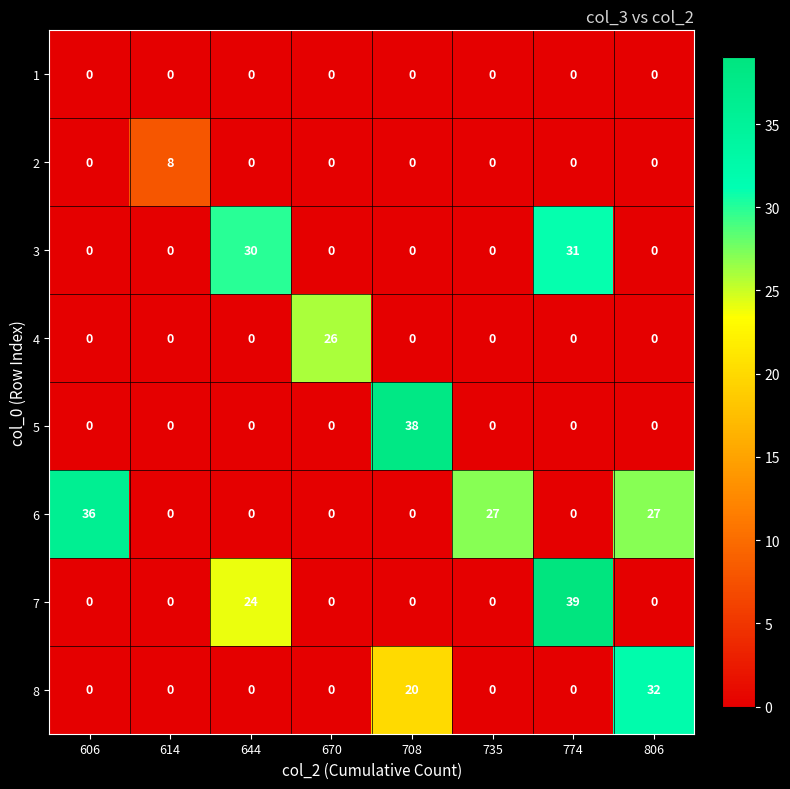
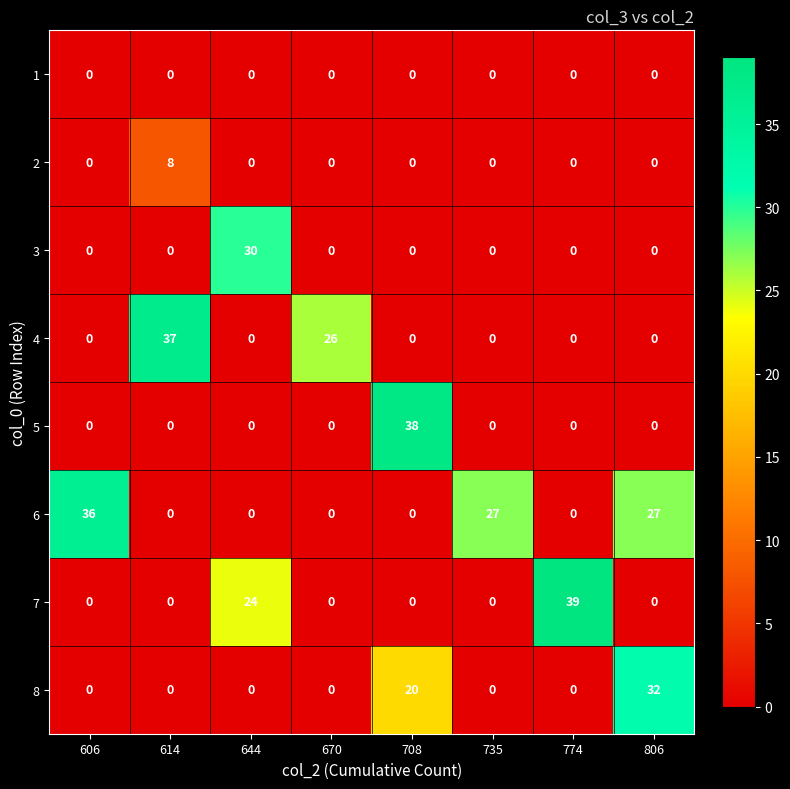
3, 774: 31 -> 0
4, 614: 0 -> 37
